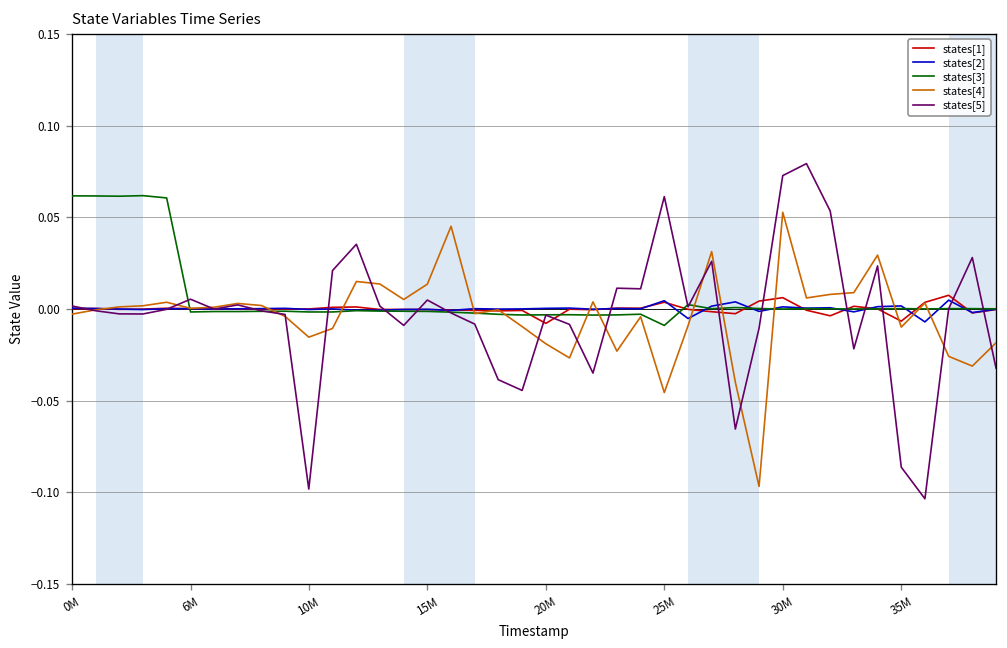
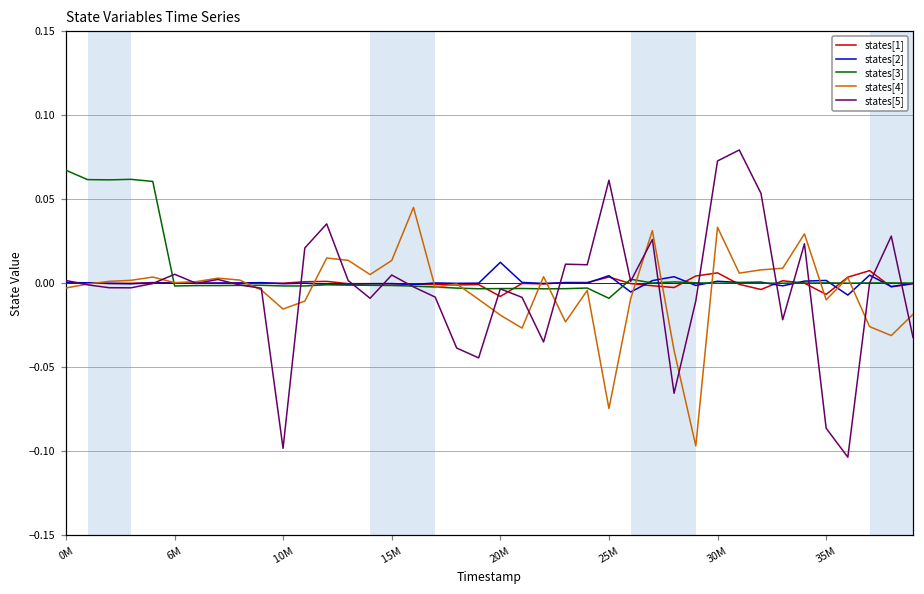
states[3], 0M: 0.062 -> 0.067
states[2], 20M: 0.000 -> 0.012
states[4], 25M: -0.046 -> -0.075
states[4], 30M: 0.053 -> 0.033
